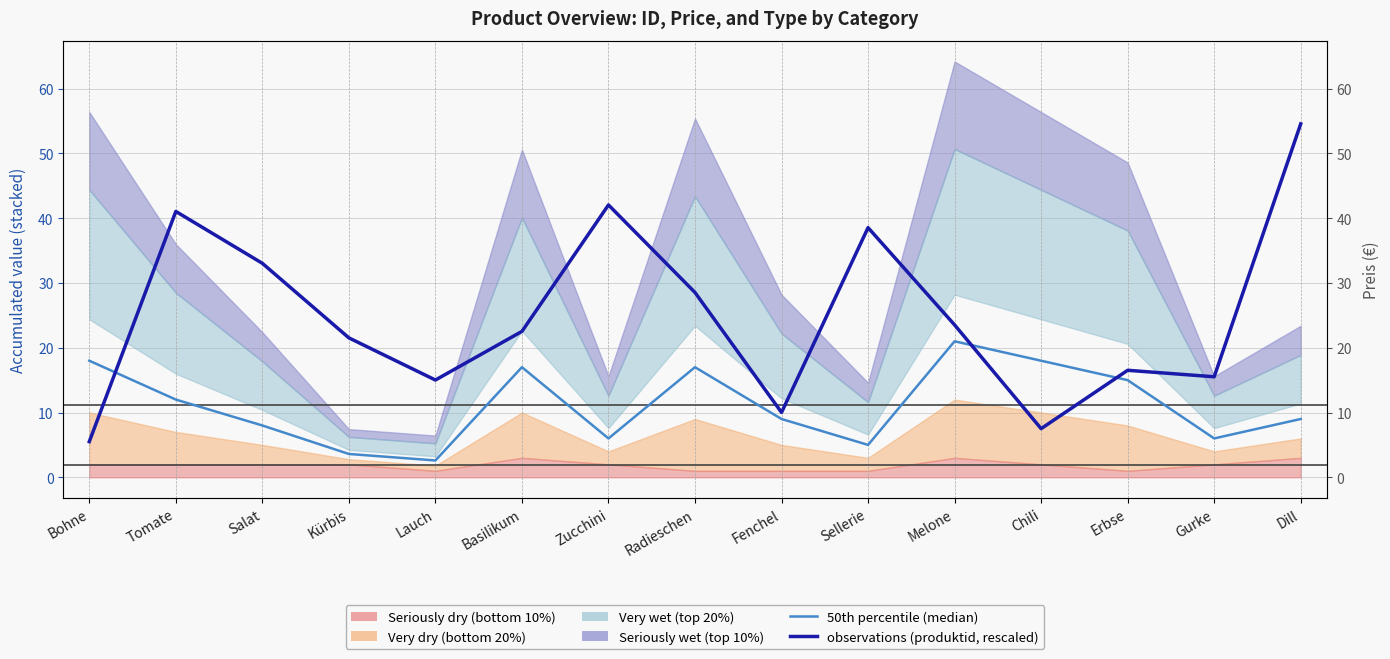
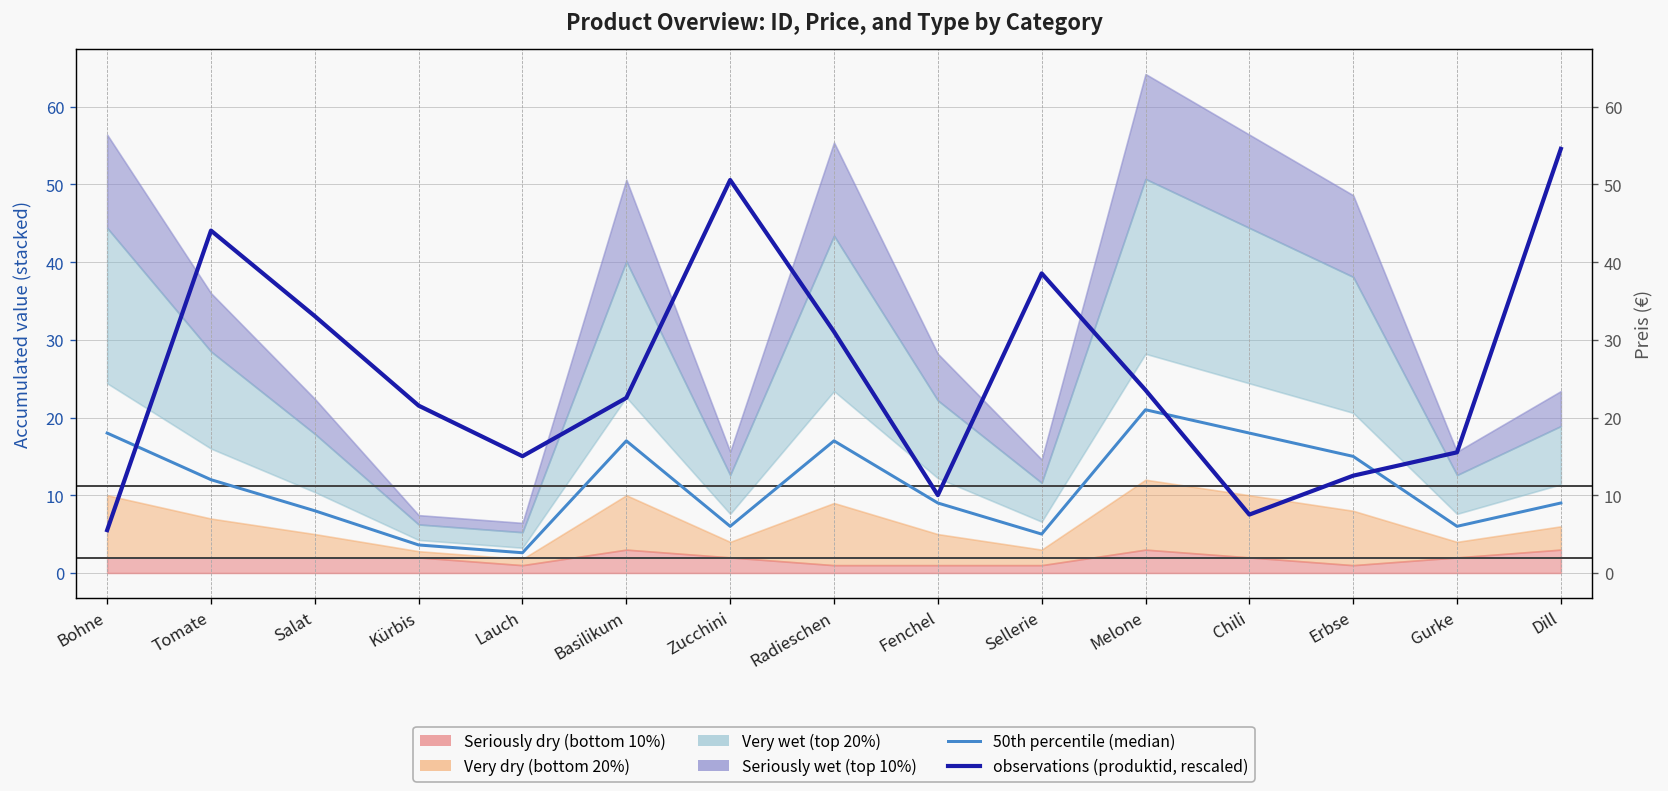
observations (produktid, rescaled), Tomate: 41 -> 44
observations (produktid, rescaled), Zucchini: 42 -> 51
observations (produktid, rescaled), Radieschen: 29 -> 31
observations (produktid, rescaled), Erbse: 17 -> 13
